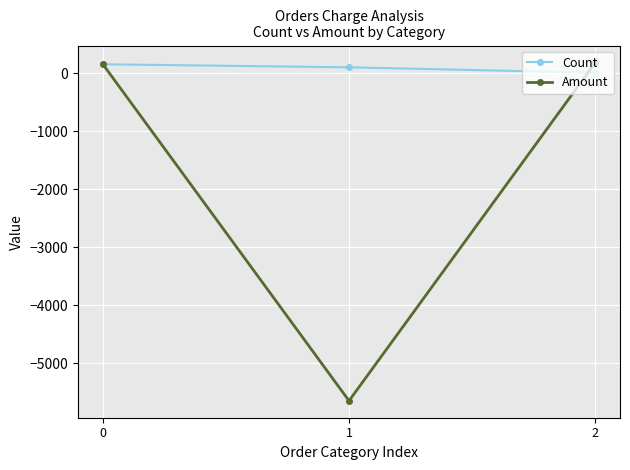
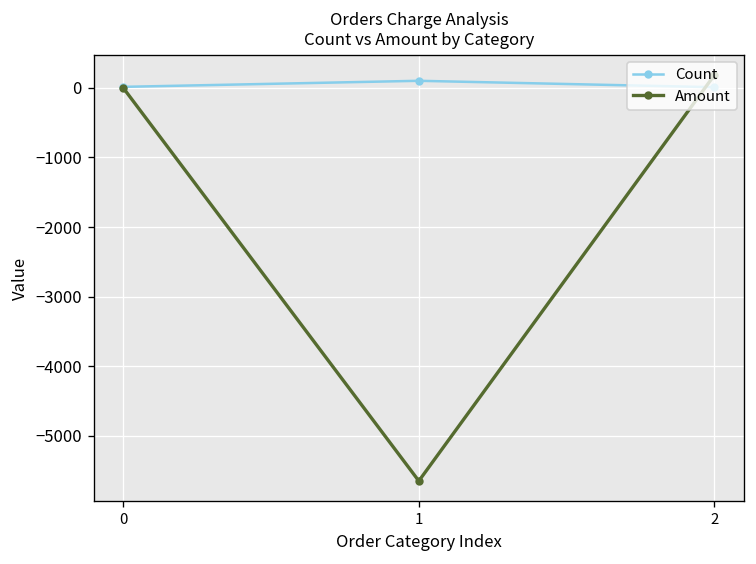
Count, 0: 200 -> 0
Amount, 0: 200 -> 0
